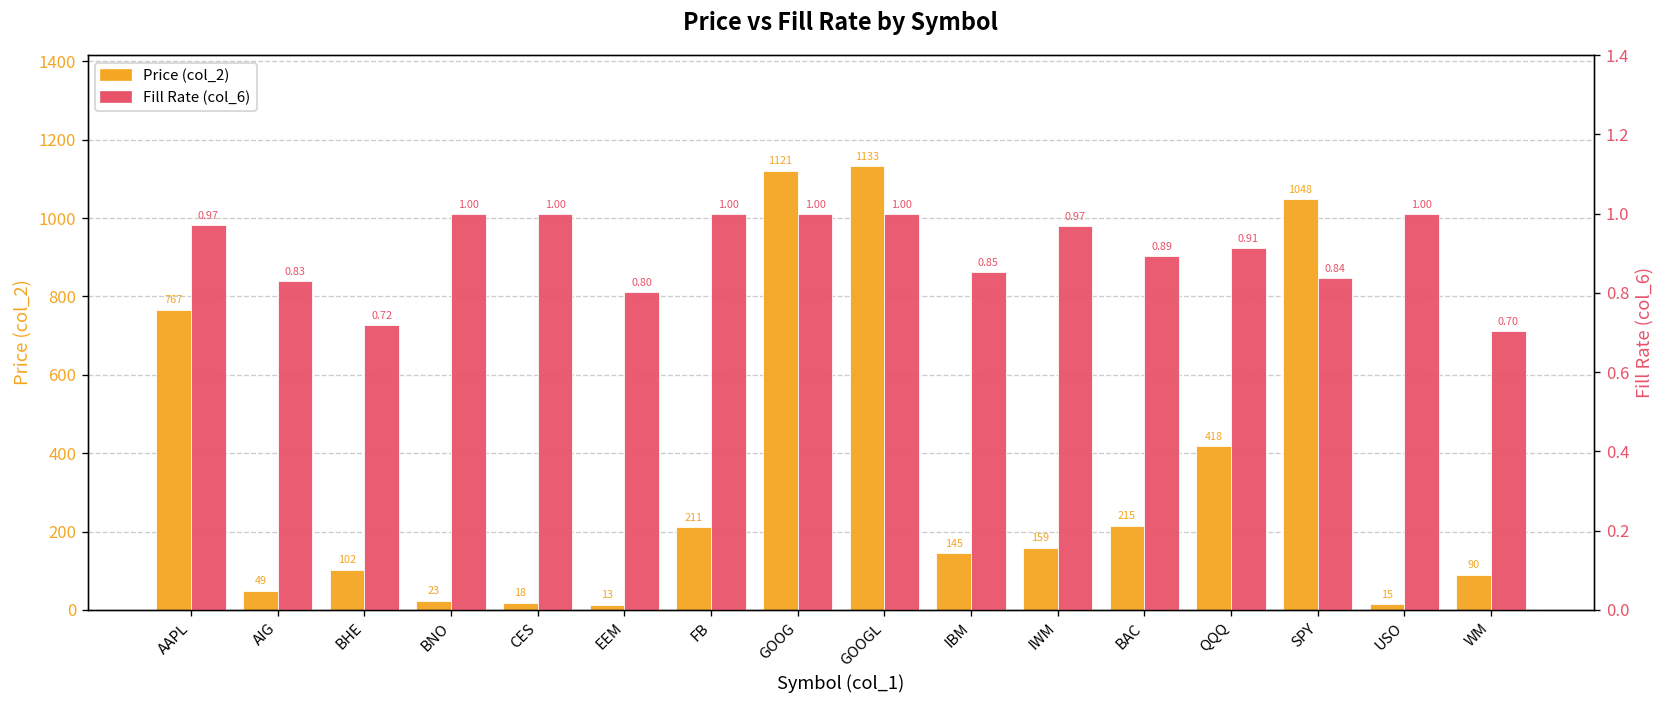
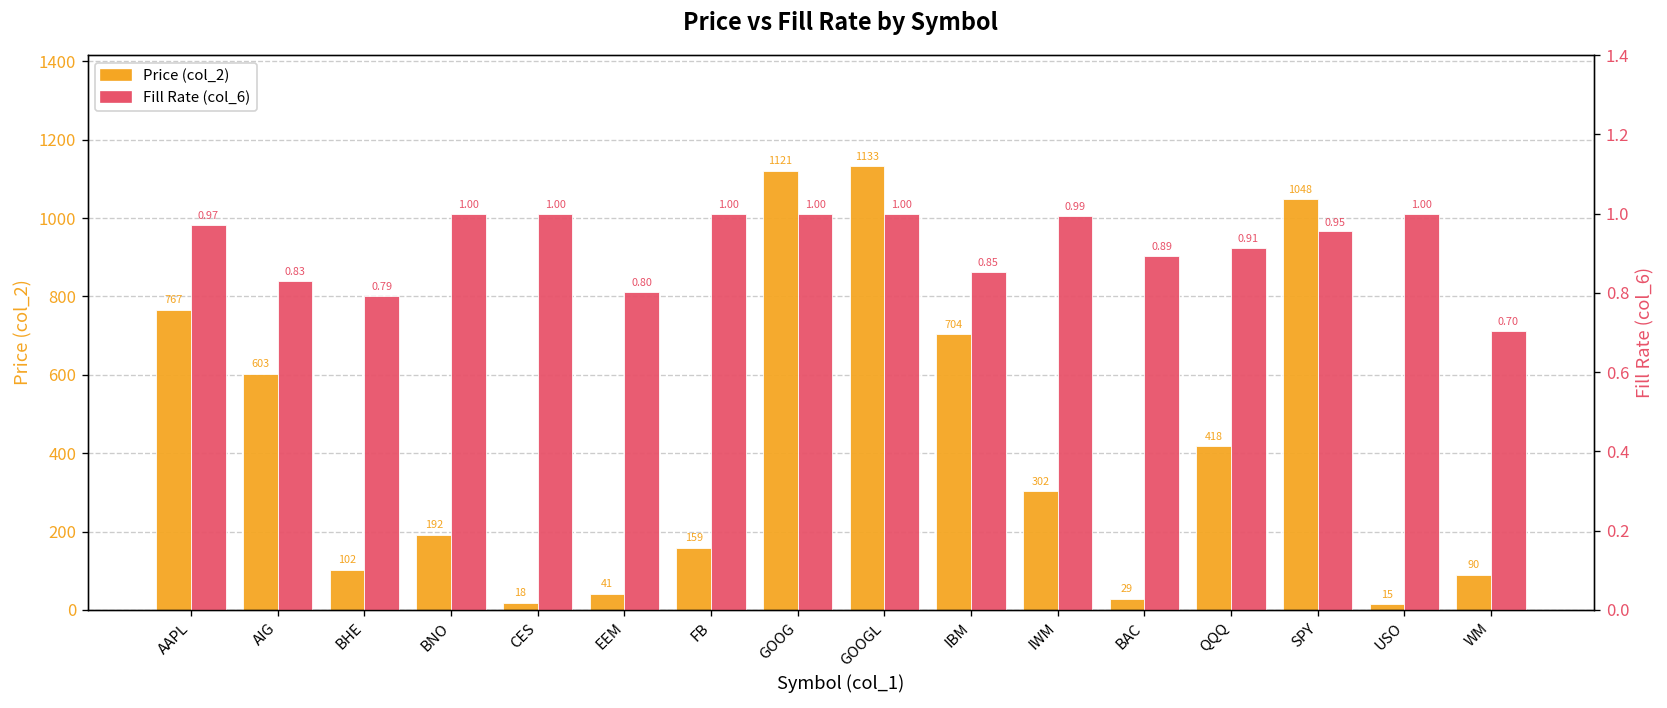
Price (col_2), AIG: 49 -> 603
Price (col_2), BNO: 23 -> 192
Price (col_2), EEM: 13 -> 41
Price (col_2), FB: 211 -> 159
Price (col_2), IBM: 145 -> 704
Price (col_2), IWM: 159 -> 302
Price (col_2), BAC: 215 -> 29
Fill Rate (col_6), BHE: 0.72 -> 0.79
Fill Rate (col_6), IWM: 0.97 -> 0.99
Fill Rate (col_6), SPY: 0.84 -> 0.95
